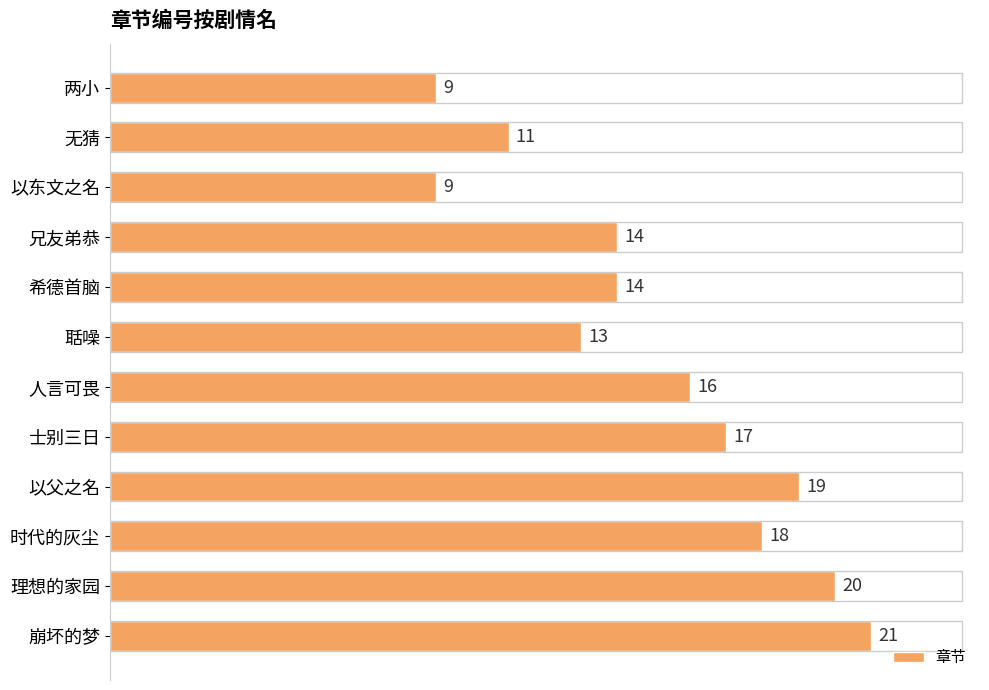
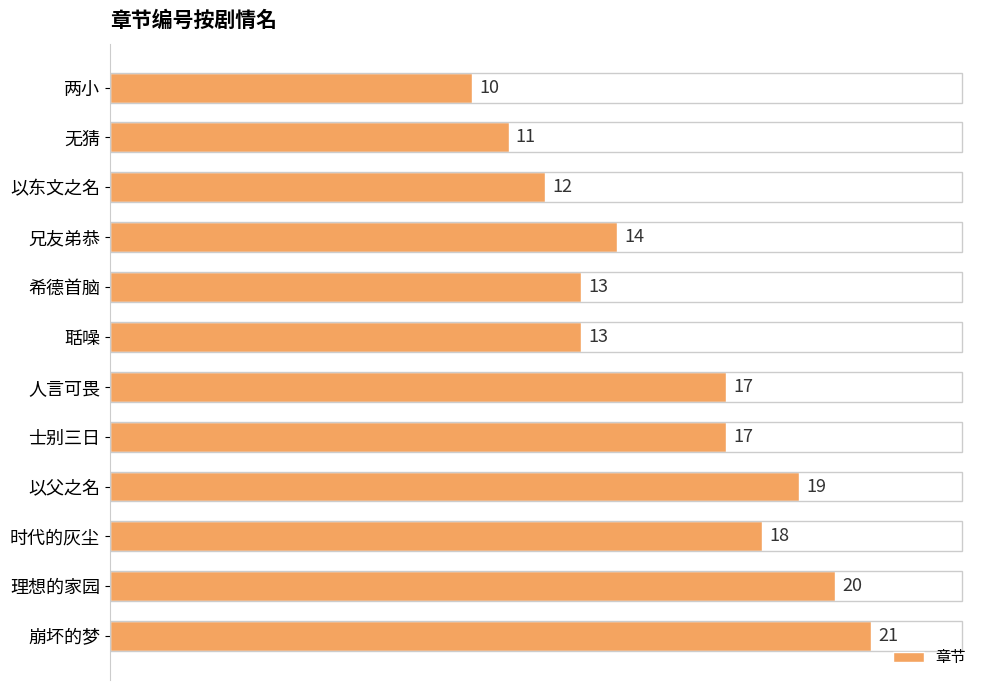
两小: 9 -> 10
以东文之名: 9 -> 12
希德首脑: 14 -> 13
人言可畏: 16 -> 17
